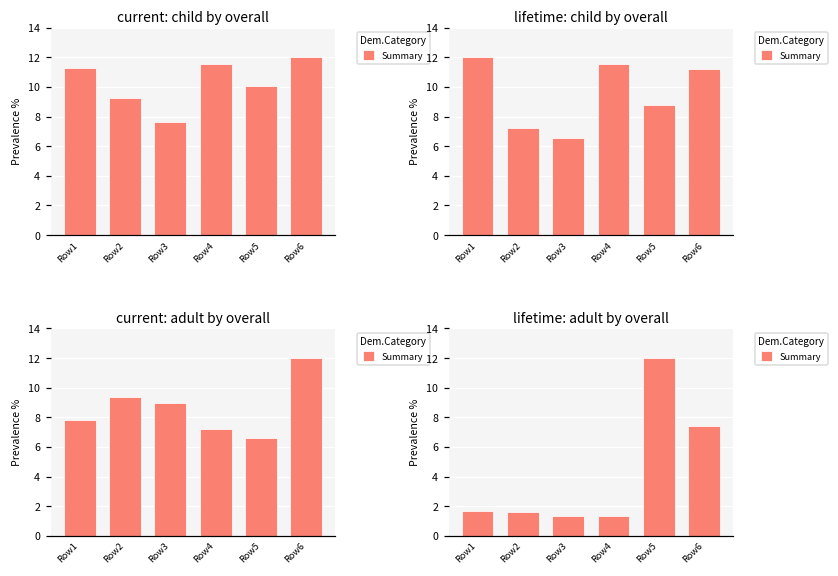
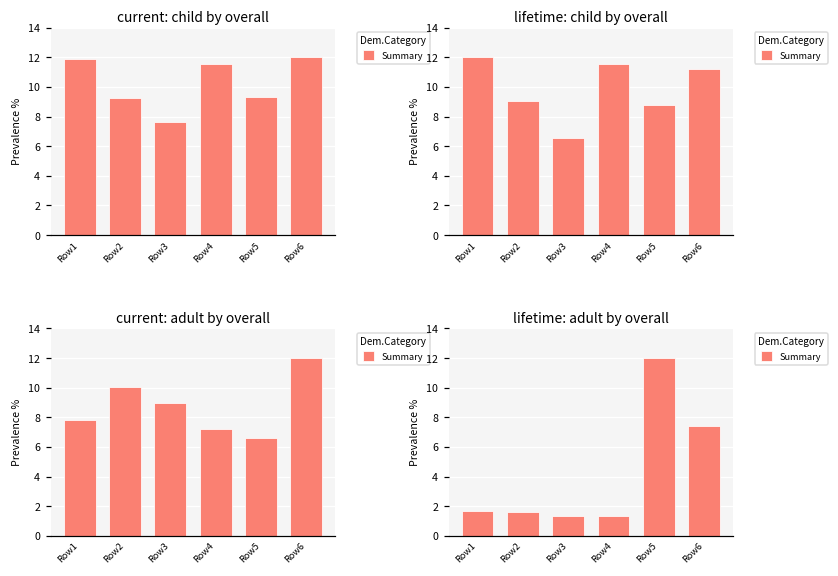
current: child by overall, Row1: 11.3 -> 11.9
current: child by overall, Row5: 10.1 -> 9.3
lifetime: child by overall, Row2: 7.2 -> 9.0
current: adult by overall, Row2: 9.4 -> 10.0
